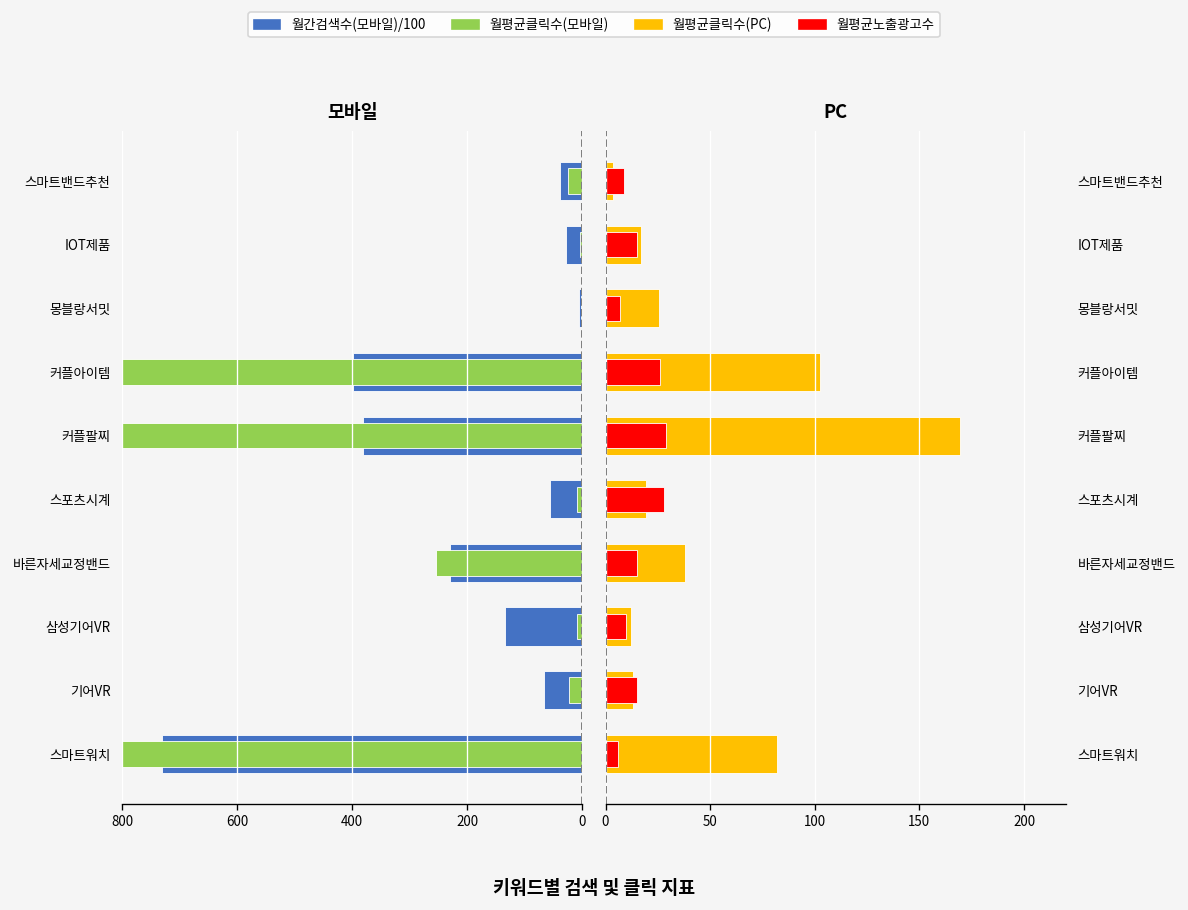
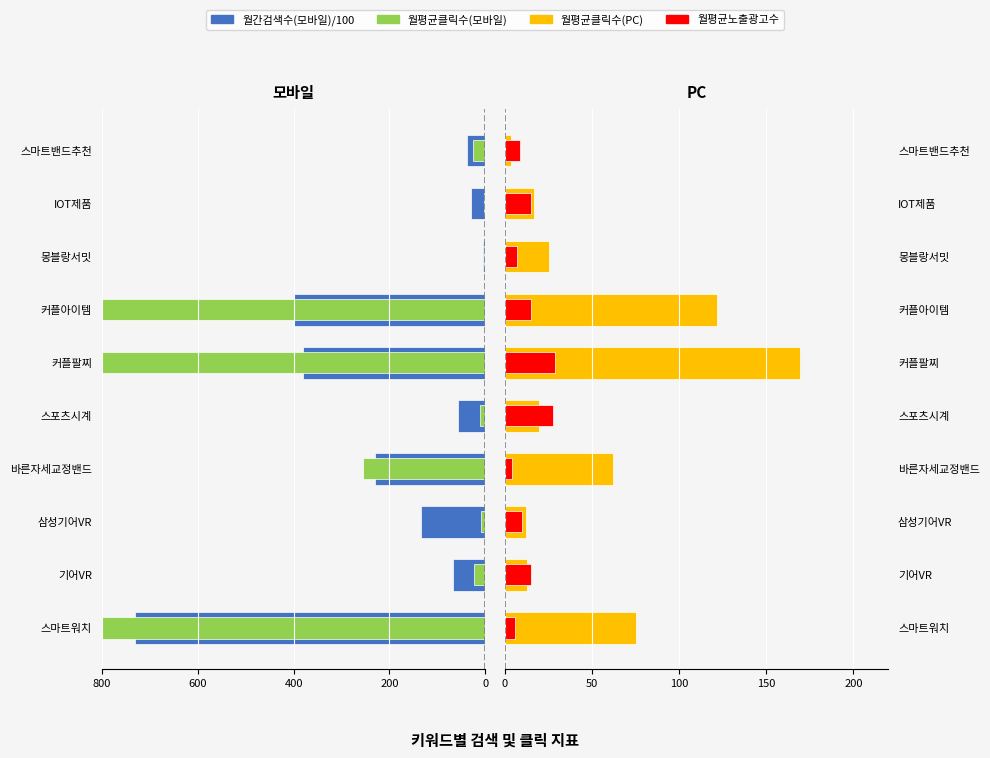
PC, 월평균클릭수(PC), 커플아이템: 102 -> 122
PC, 월평균노출광고수, 커플아이템: 26 -> 15
PC, 월평균클릭수(PC), 바른자세교정밴드: 38 -> 62
PC, 월평균노출광고수, 바른자세교정밴드: 15 -> 4
PC, 월평균클릭수(PC), 스마트워치: 82 -> 75
